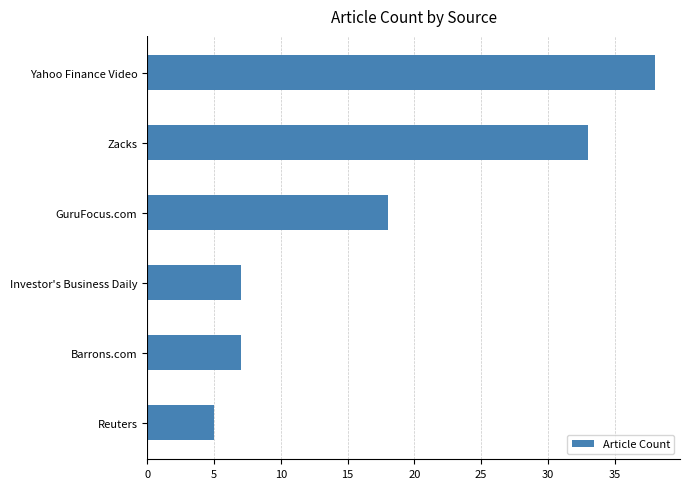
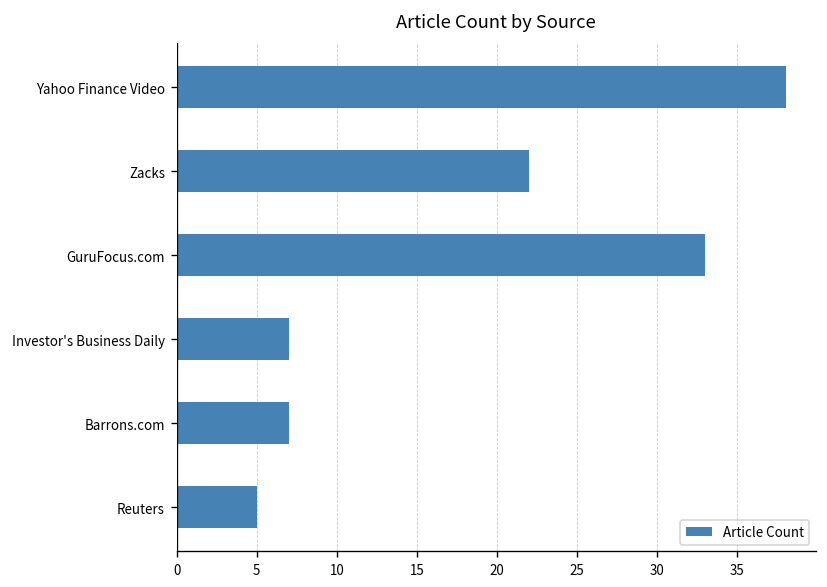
Zacks: 33 -> 22
GuruFocus.com: 18 -> 33
